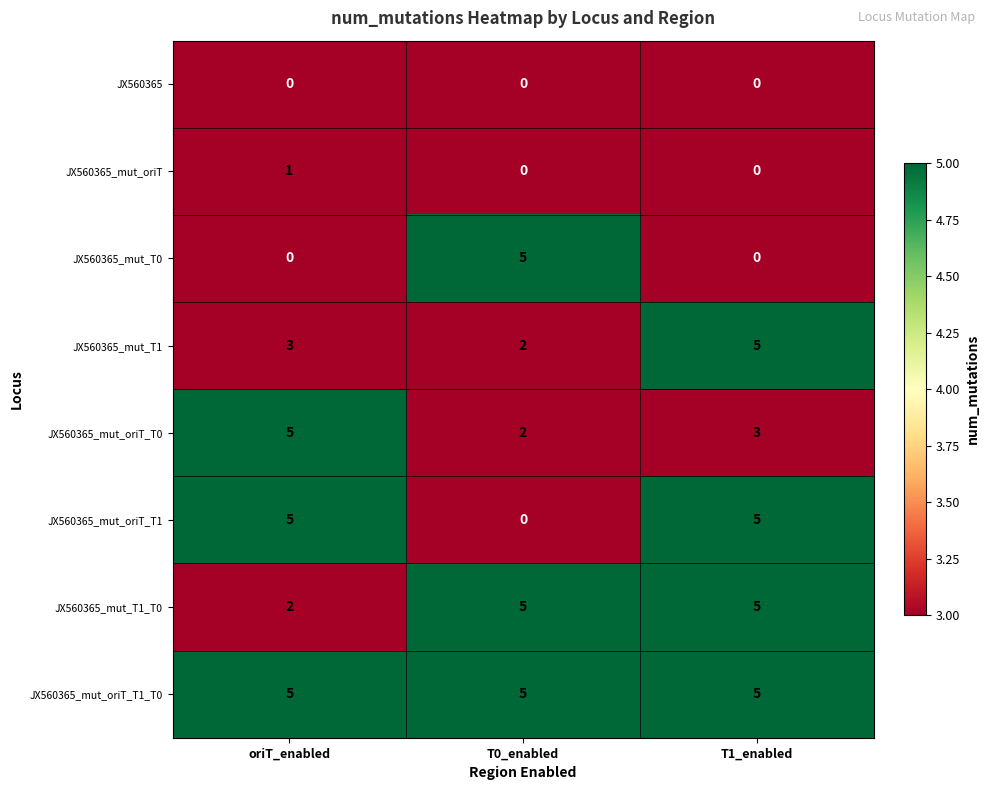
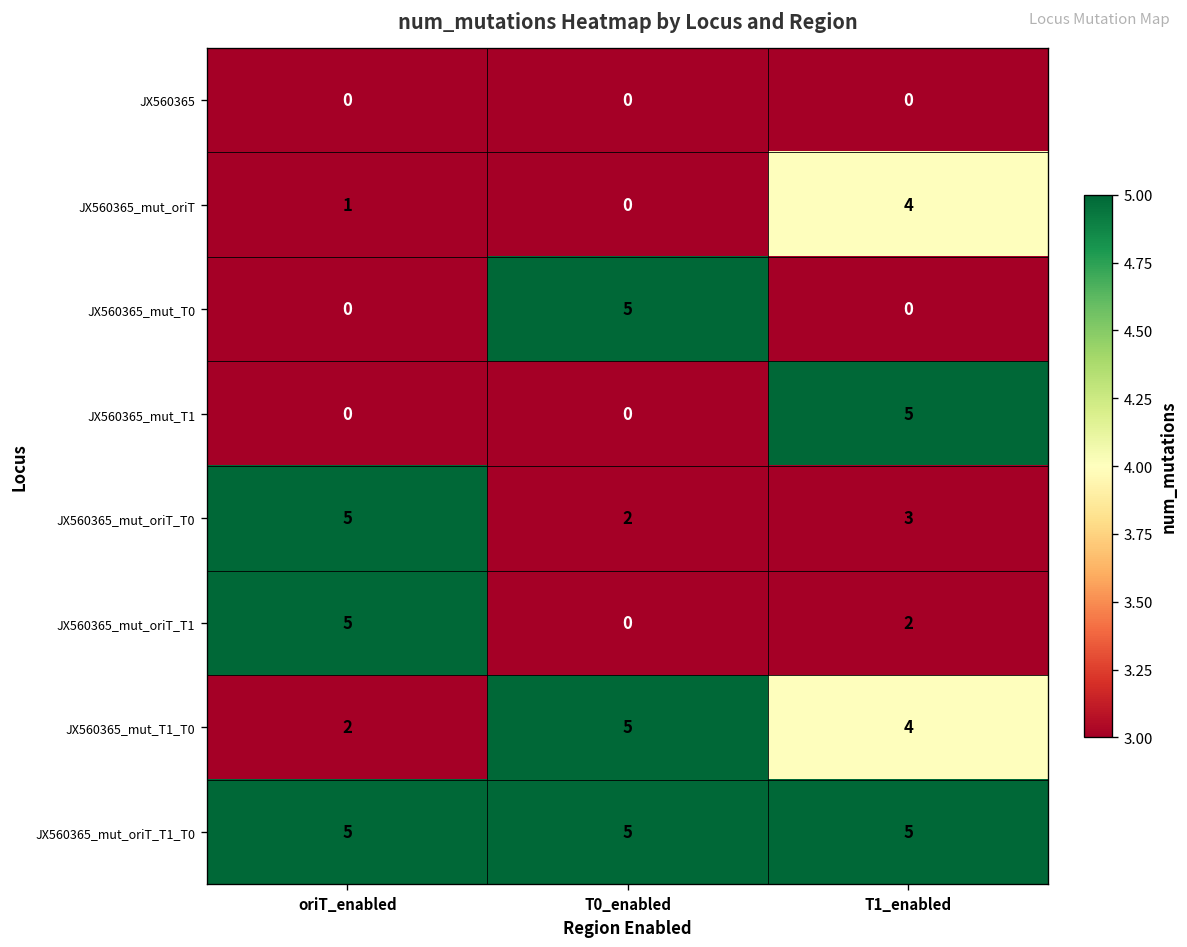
JX560365_mut_oriT, T1_enabled: 0 -> 4
JX560365_mut_T1, oriT_enabled: 3 -> 0
JX560365_mut_T1, T0_enabled: 2 -> 0
JX560365_mut_oriT_T1, T1_enabled: 5 -> 2
JX560365_mut_T1_T0, T1_enabled: 5 -> 4
